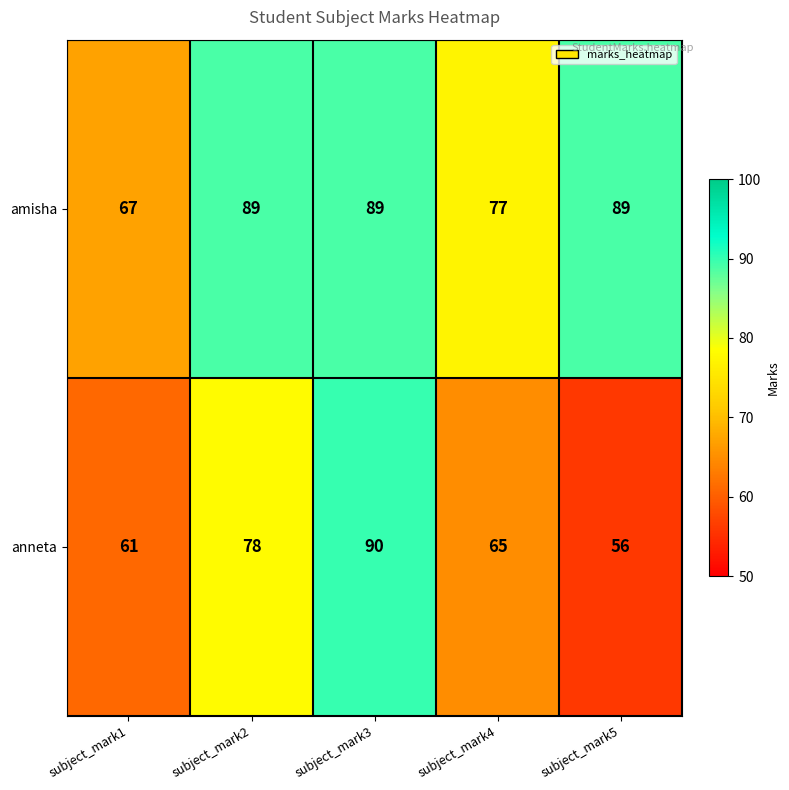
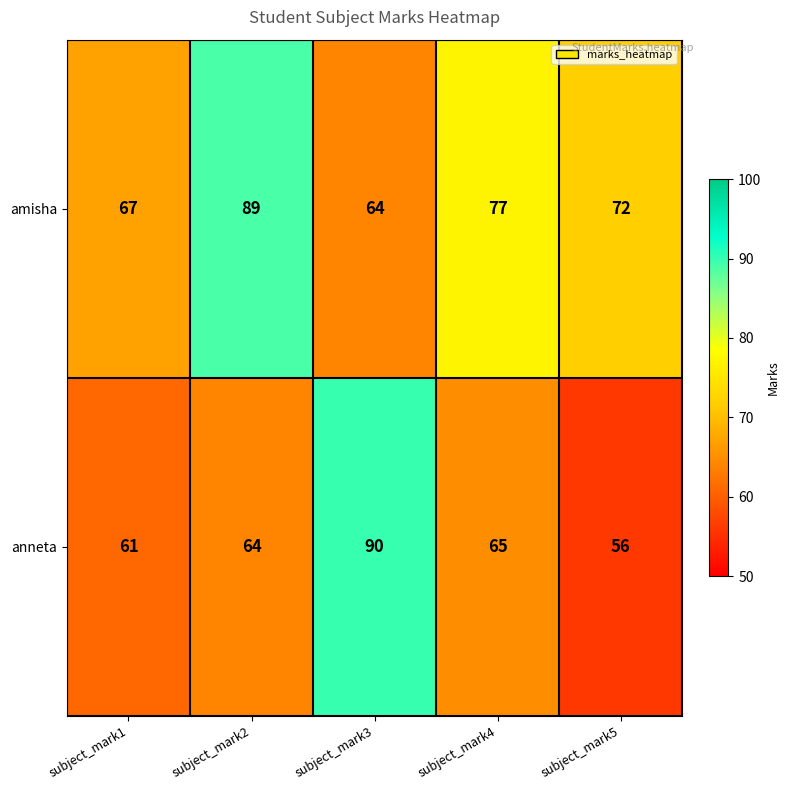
amisha, subject_mark3: 89 -> 64
amisha, subject_mark5: 89 -> 72
anneta, subject_mark2: 78 -> 64
